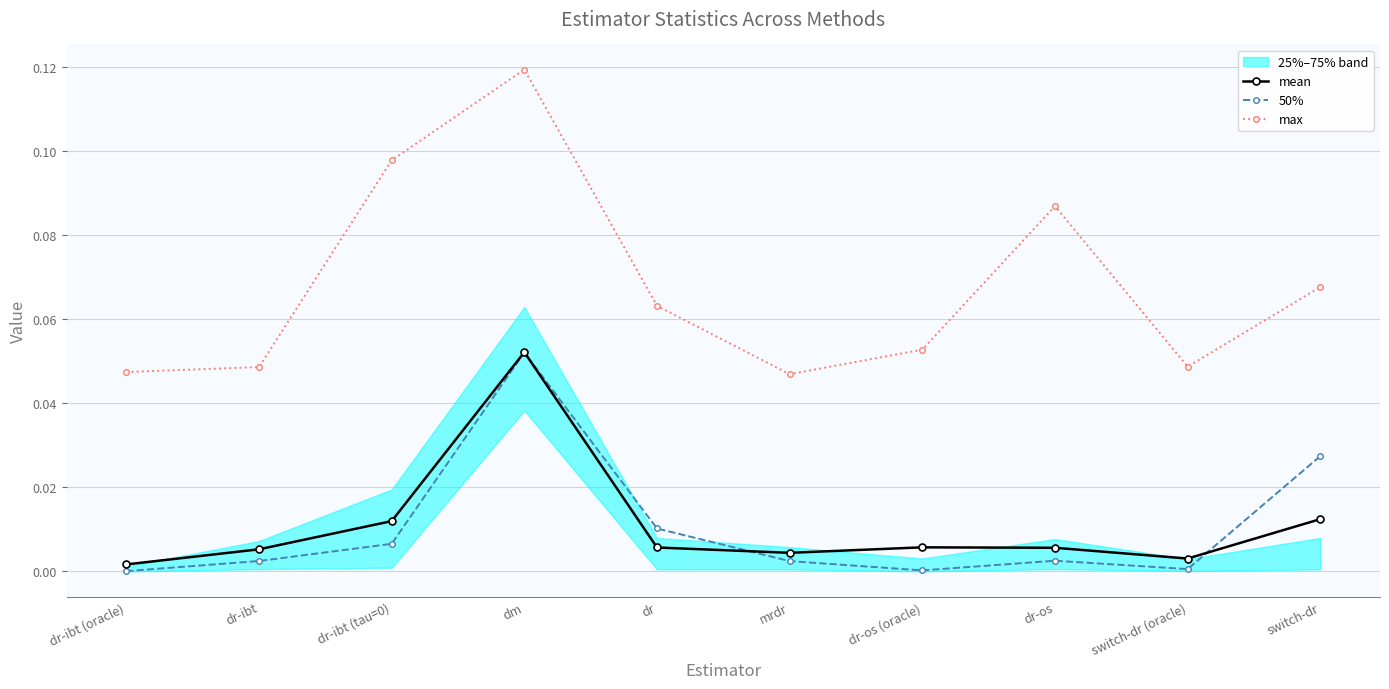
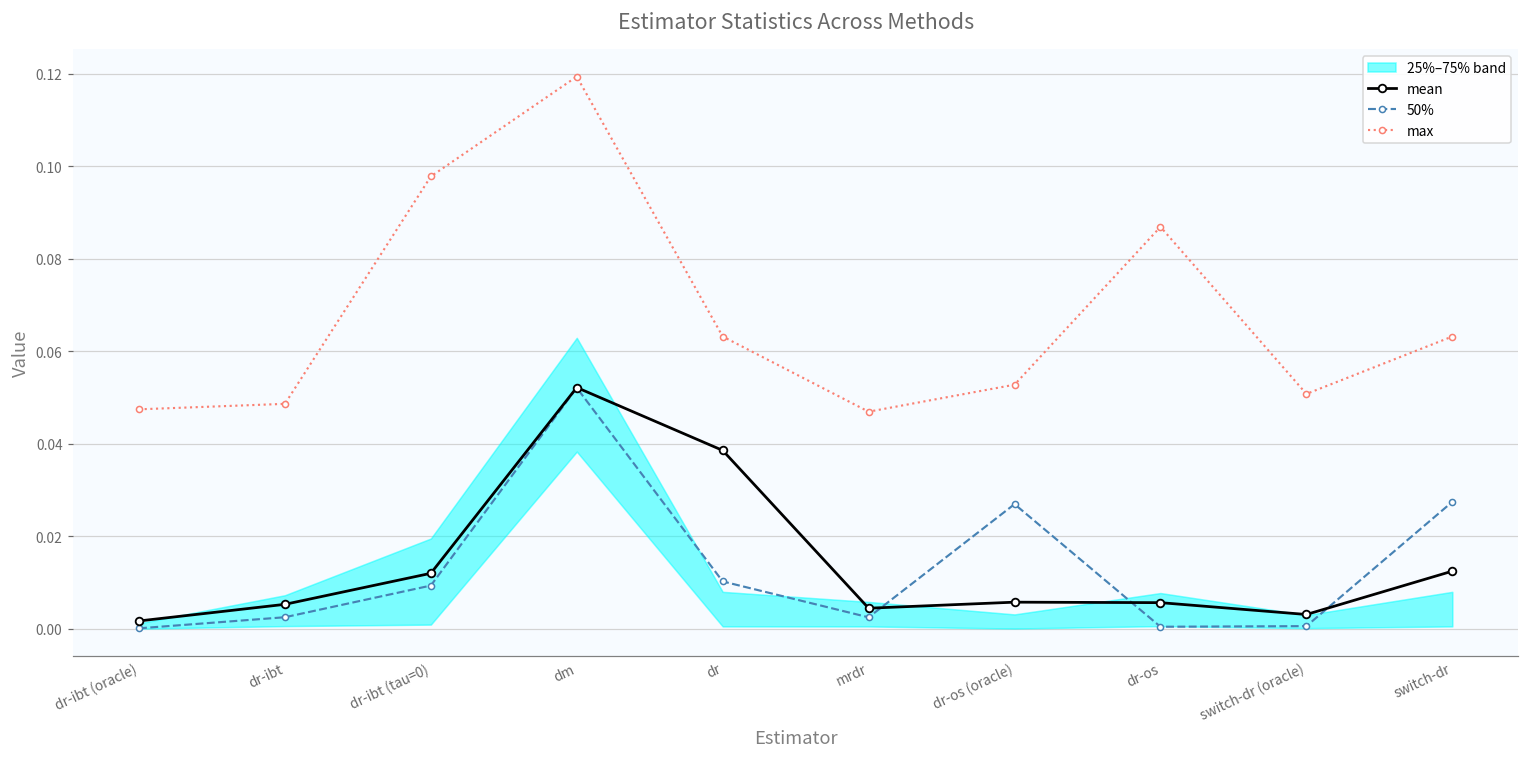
50%, dr-ibt (tau=0): 0.007 -> 0.009
mean, dr: 0.006 -> 0.039
50%, dr-os (oracle): 0.000 -> 0.027
50%, dr-os: 0.003 -> 0.000
max, switch-dr (oracle): 0.049 -> 0.051
max, switch-dr: 0.068 -> 0.063
